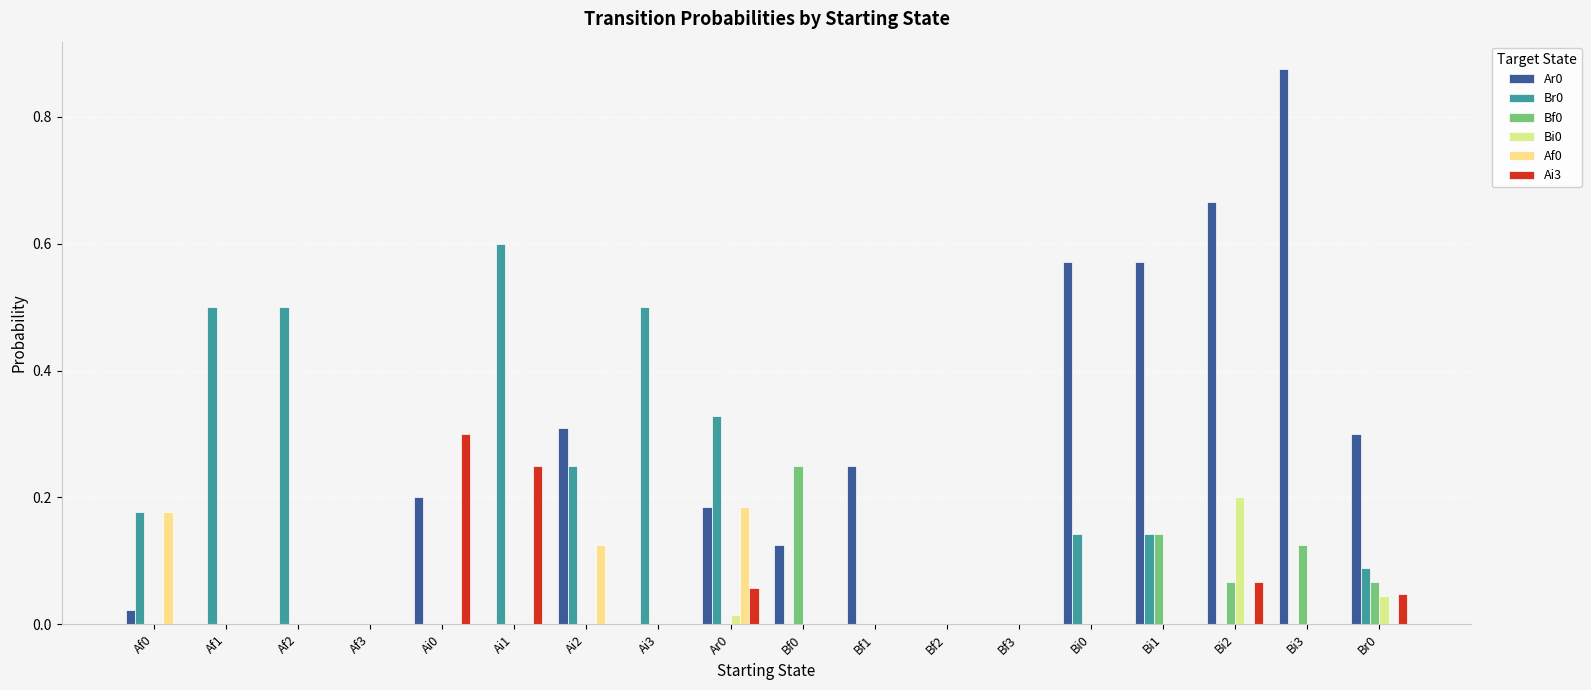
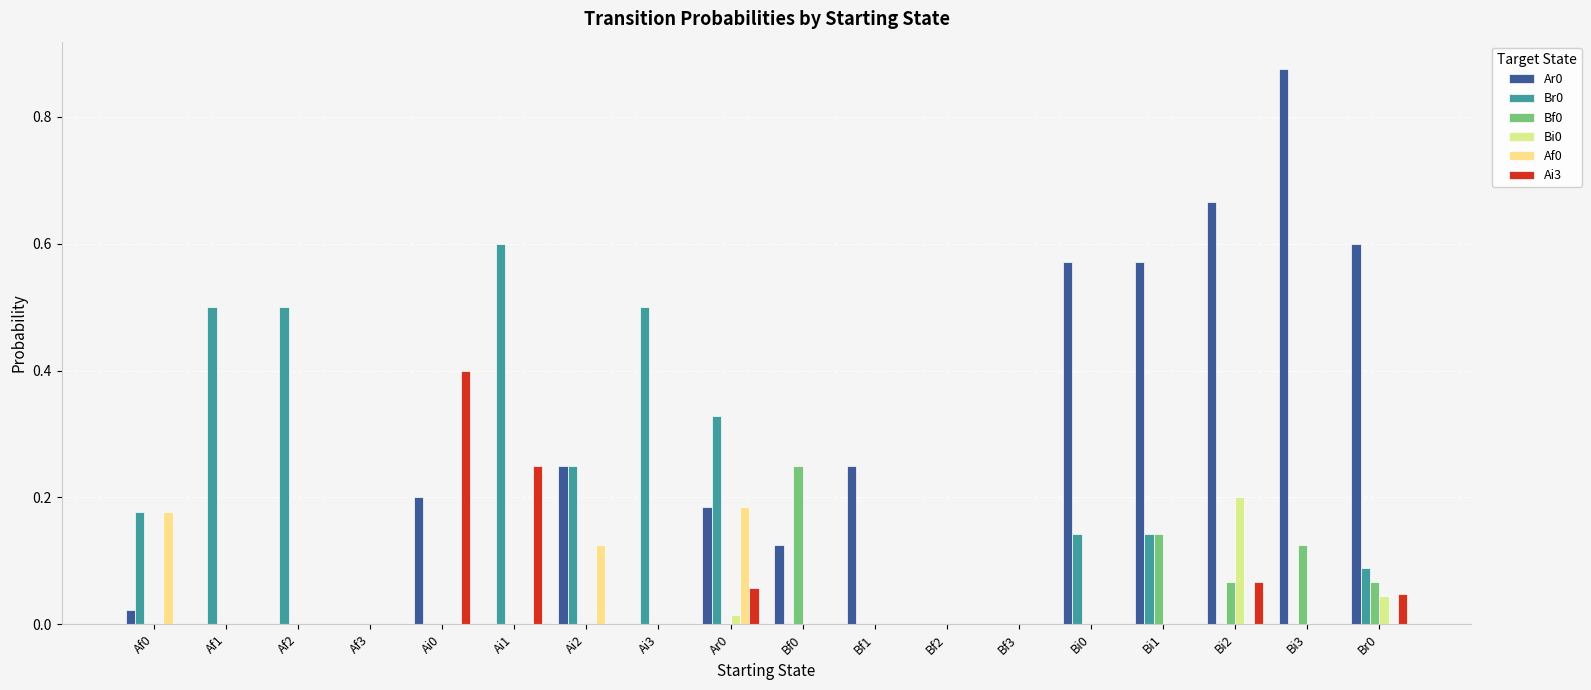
Ai3, Ai0: 0.3 -> 0.4
Ar0, Ai2: 0.31 -> 0.25
Ar0, Br0: 0.3 -> 0.6
